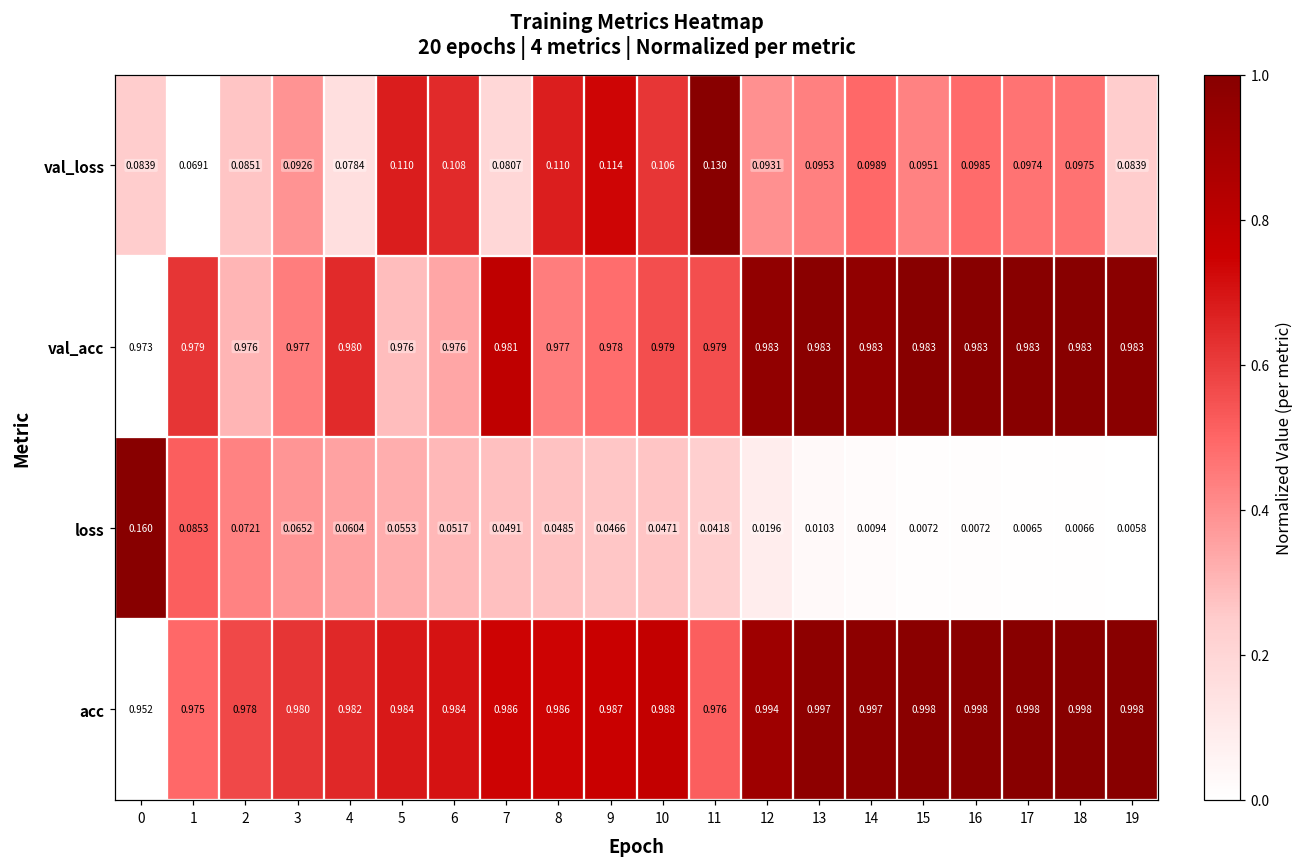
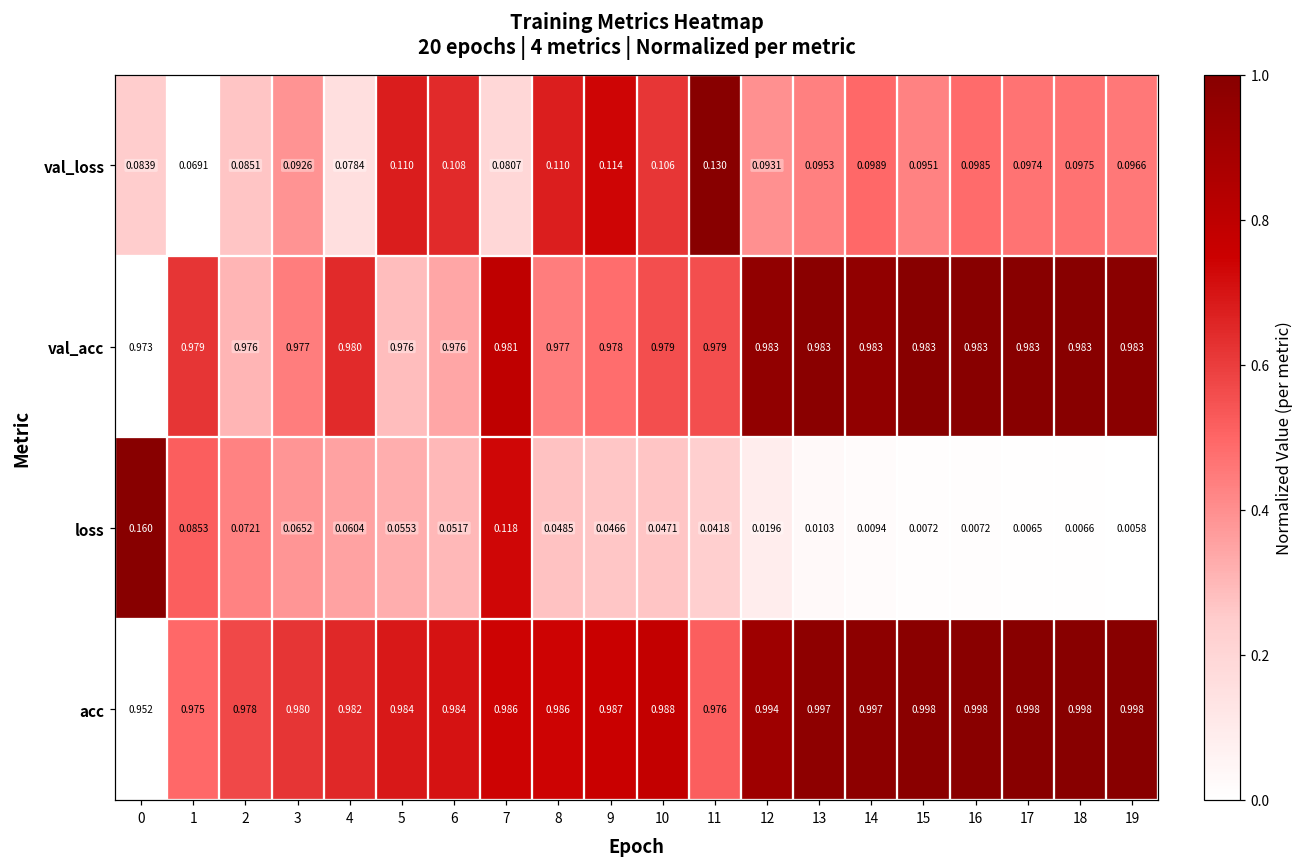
val_loss, 19: 0.0839 -> 0.0966
loss, 7: 0.0491 -> 0.118
